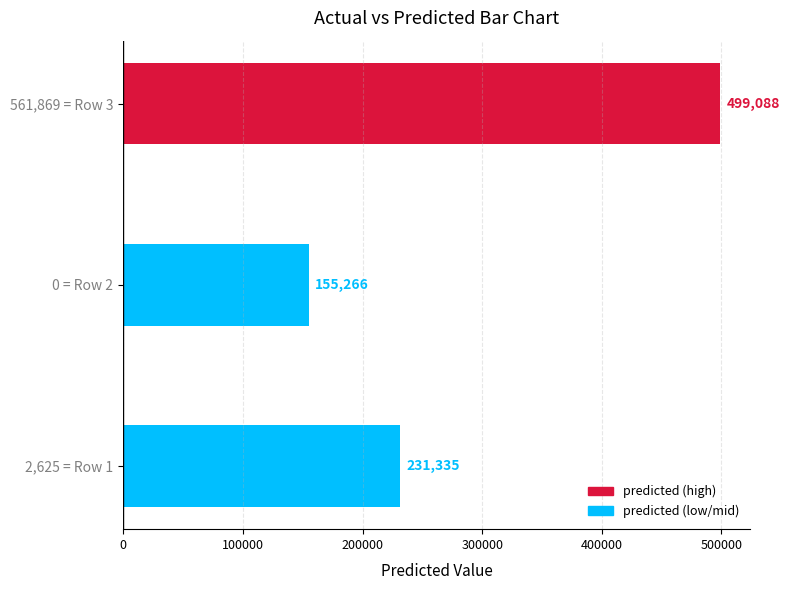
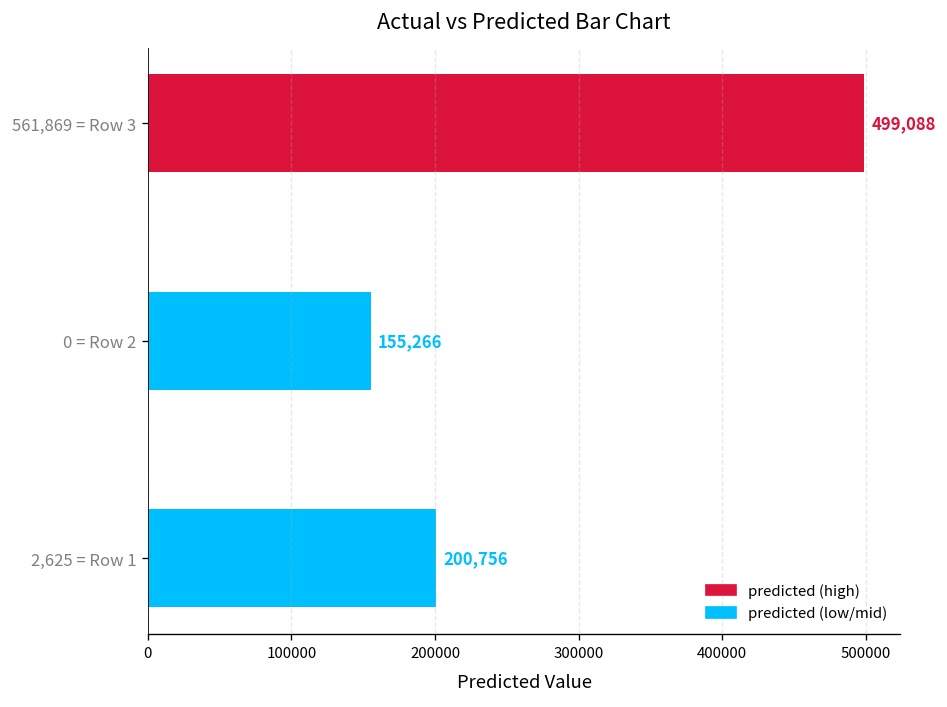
2,625 = Row 1: 231,335 -> 200,756
